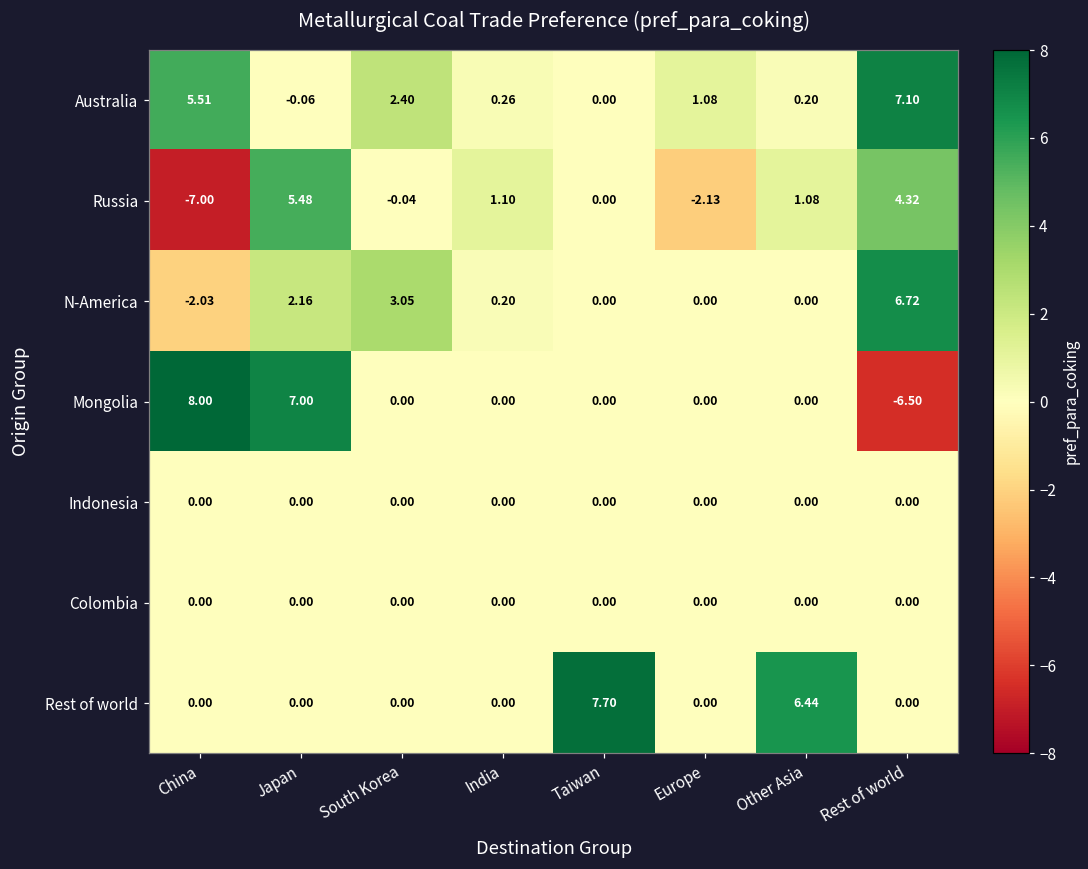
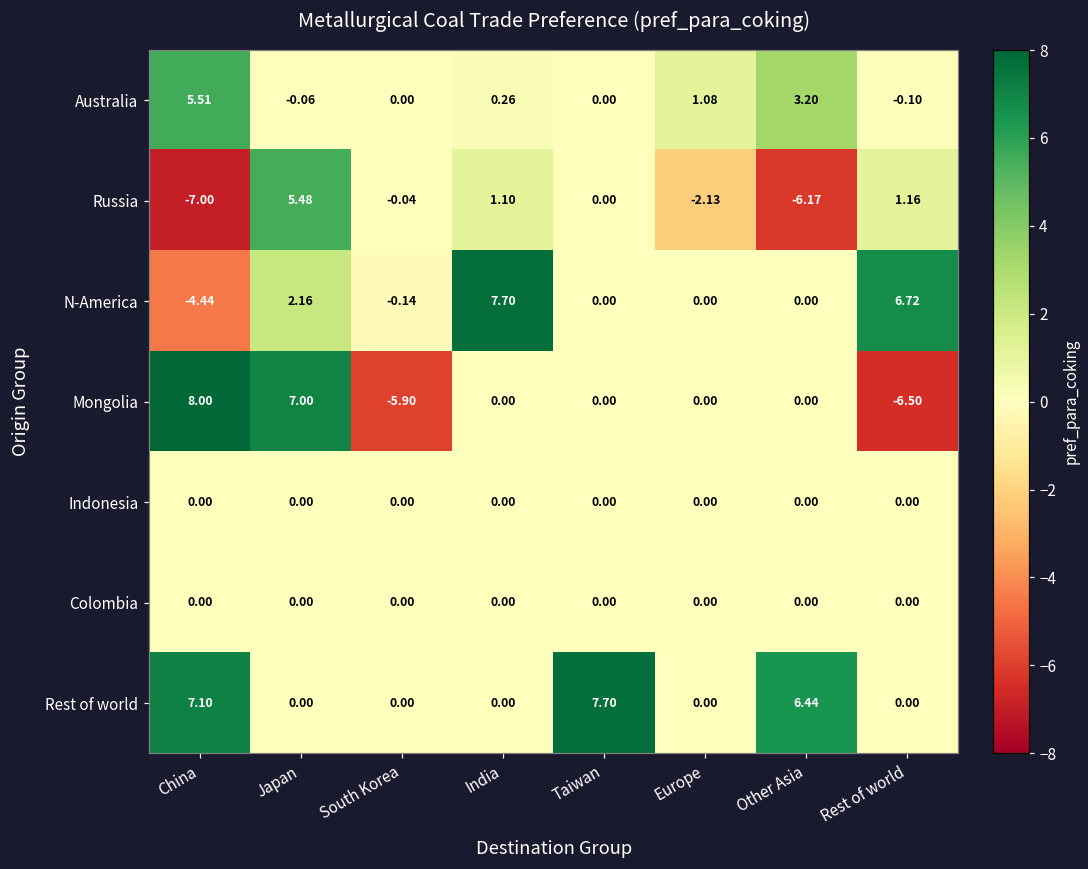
Australia, South Korea: 2.40 -> 0.00
Australia, Other Asia: 0.20 -> 3.20
Australia, Rest of world: 7.10 -> -0.10
Russia, Other Asia: 1.08 -> -6.17
Russia, Rest of world: 4.32 -> 1.16
N-America, China: -2.03 -> -4.44
N-America, South Korea: 3.05 -> -0.14
N-America, India: 0.20 -> 7.70
Mongolia, South Korea: 0.00 -> -5.90
Rest of world, China: 0.00 -> 7.10
